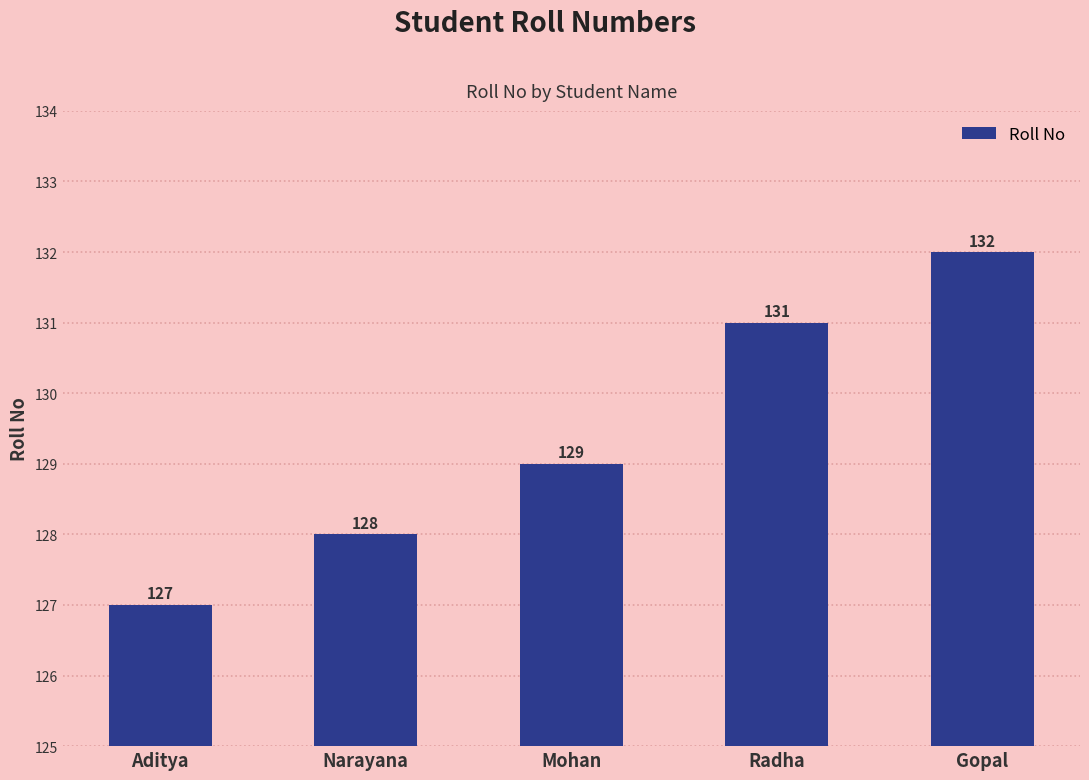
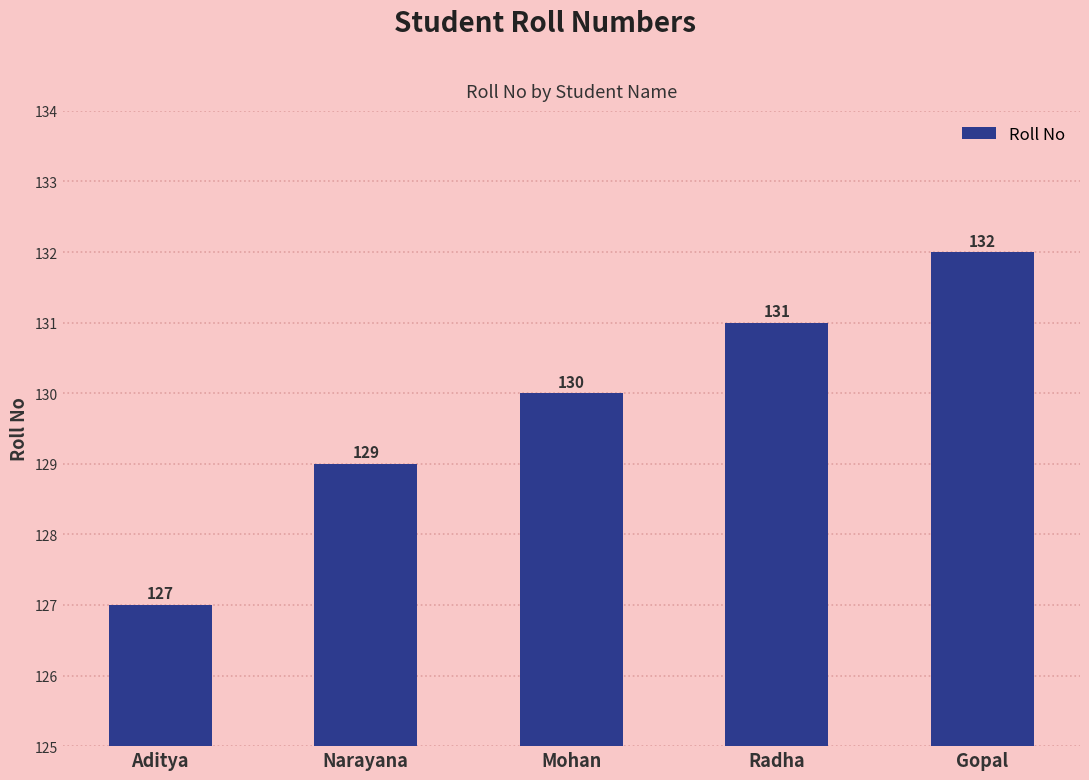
Narayana: 128 -> 129
Mohan: 129 -> 130
